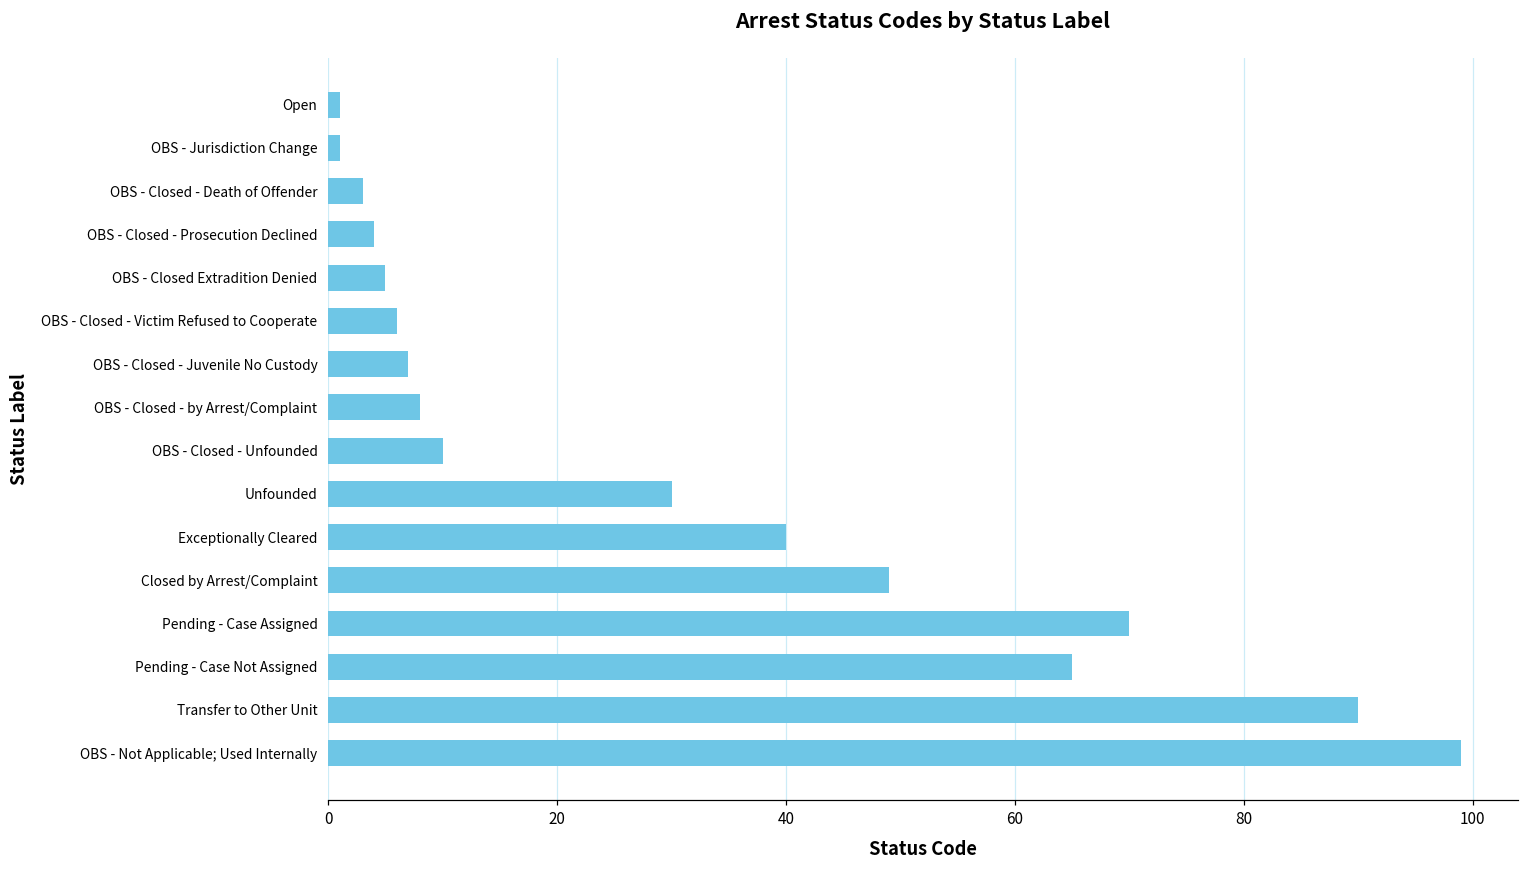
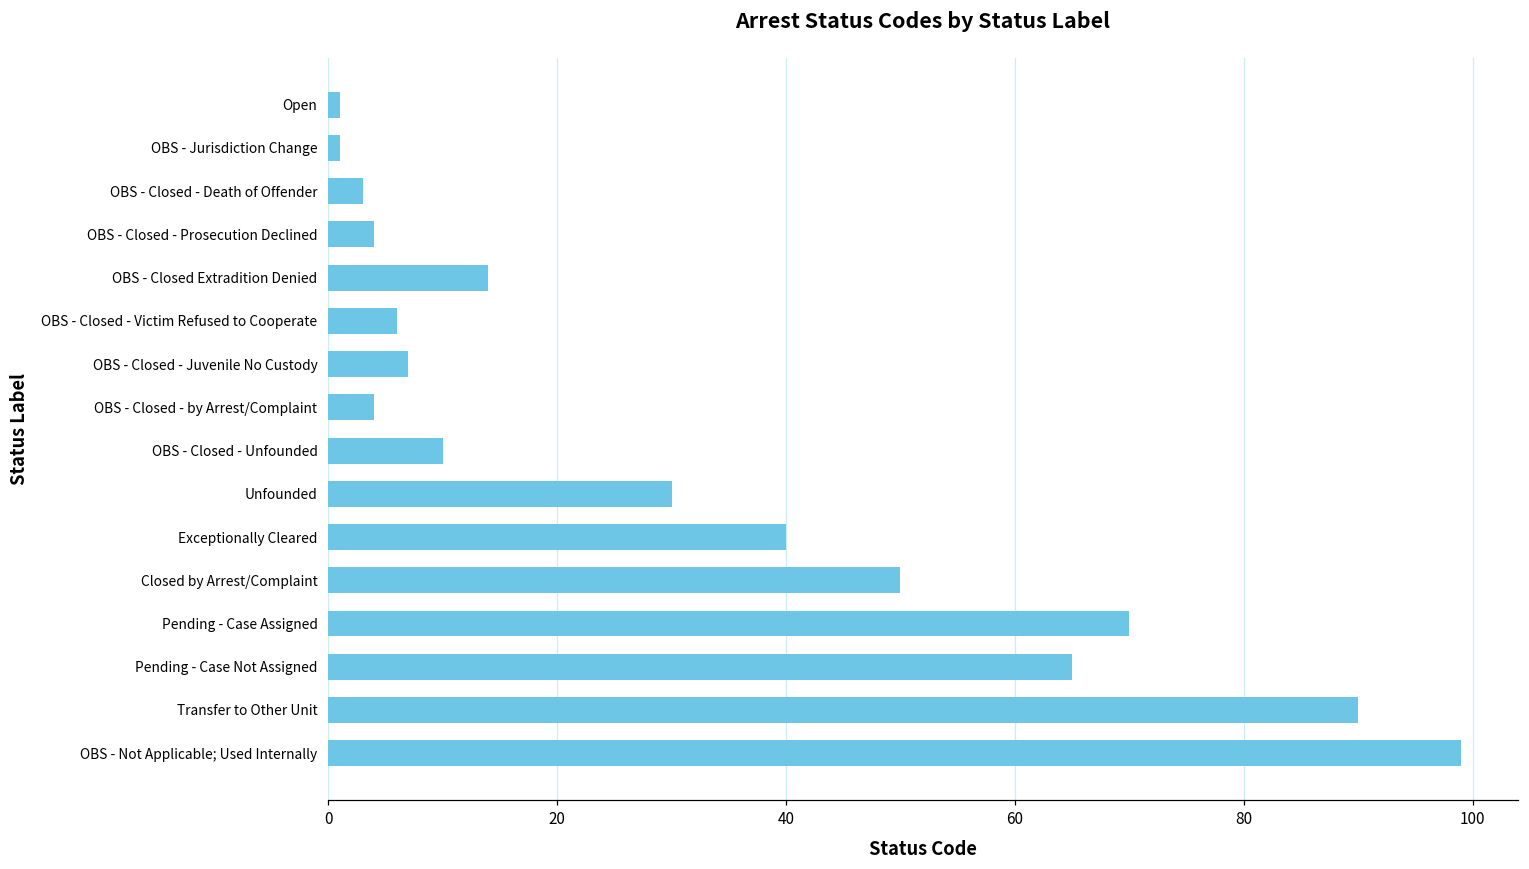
OBS - Closed Extradition Denied: 5 -> 14
OBS - Closed - by Arrest/Complaint: 8 -> 4
Closed by Arrest/Complaint: 49 -> 50
